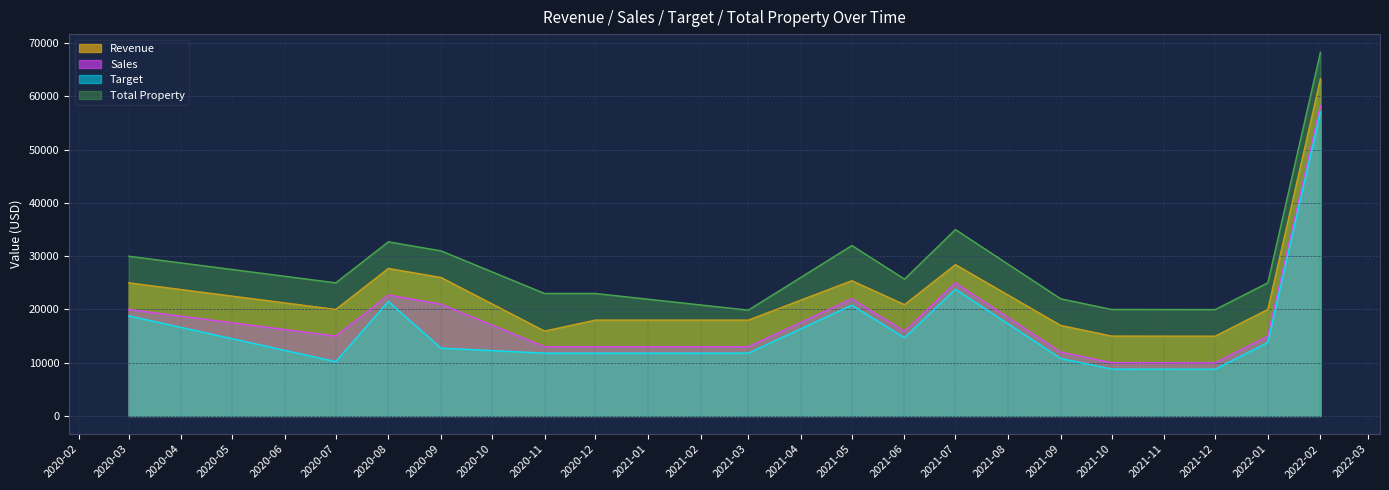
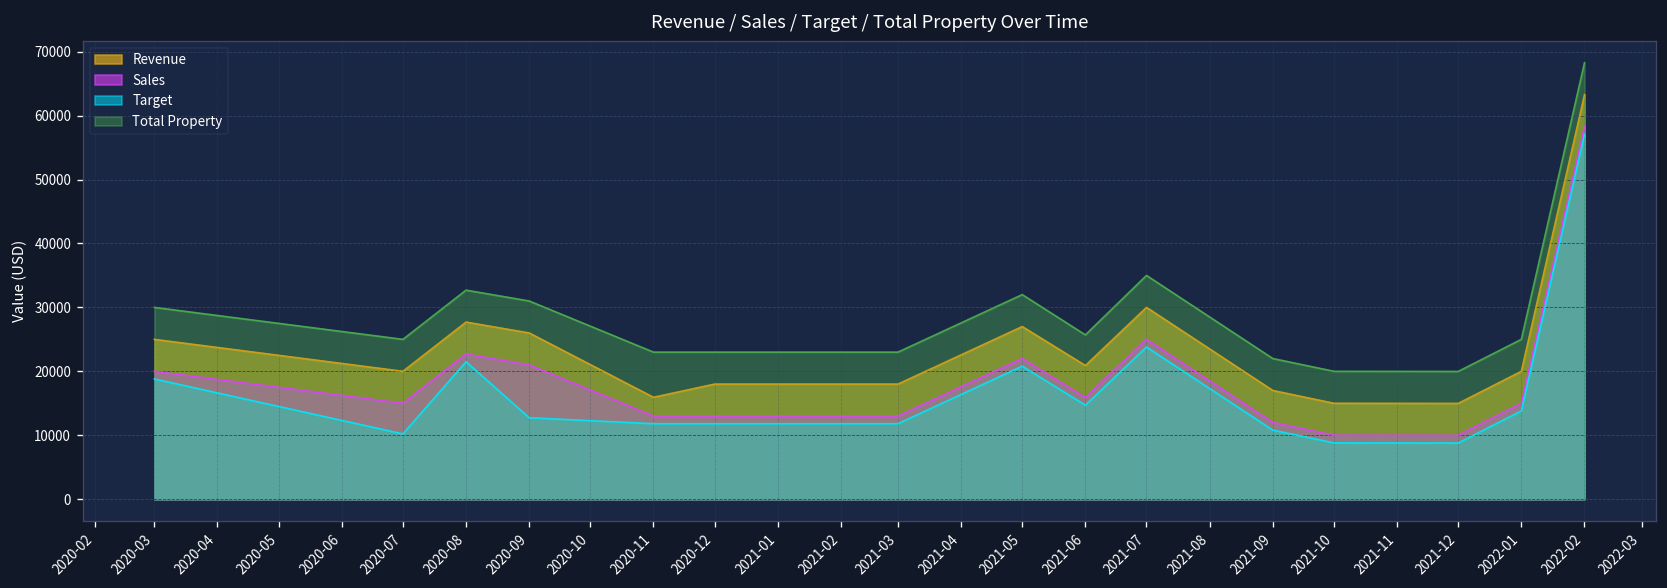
Total Property, 2021-03: 20000 -> 23000
Revenue, 2021-05: 25000 -> 27000
Revenue, 2021-07: 28000 -> 30000
